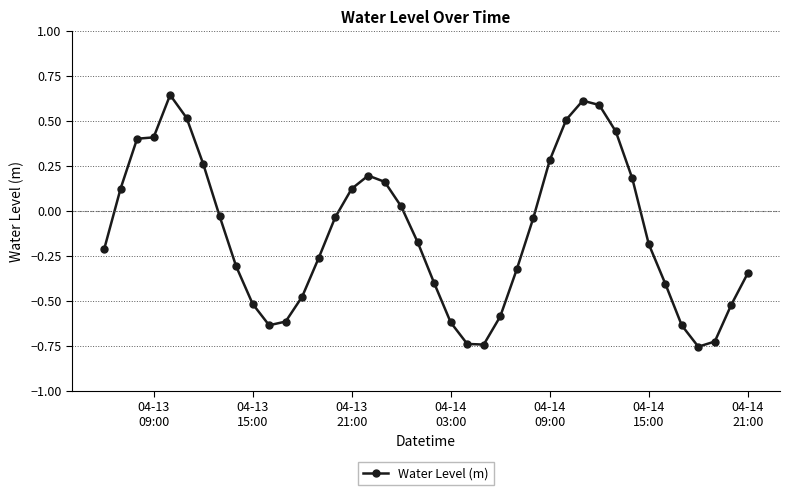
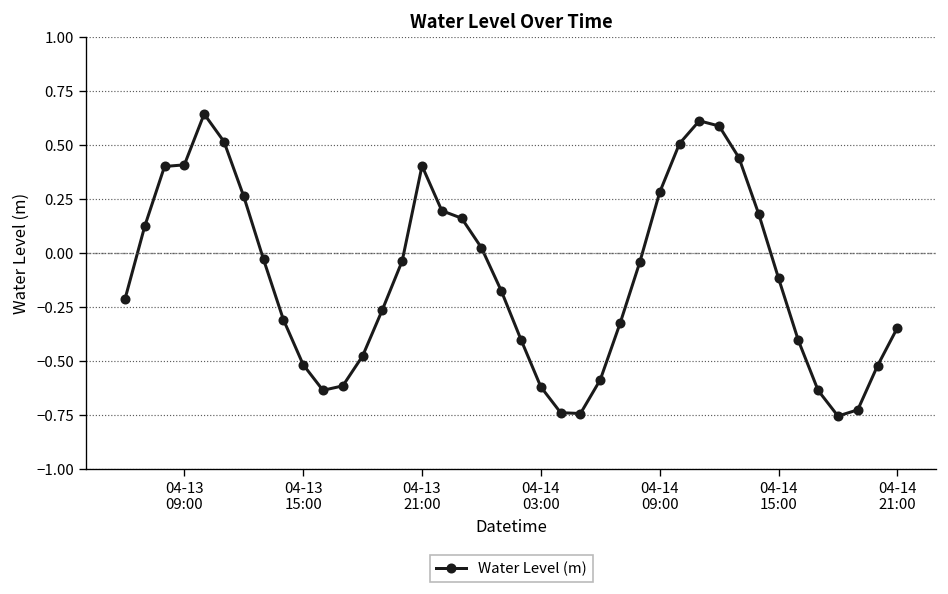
04-13 21:00: 0.12 -> 0.40
04-14 15:00: -0.19 -> -0.12
